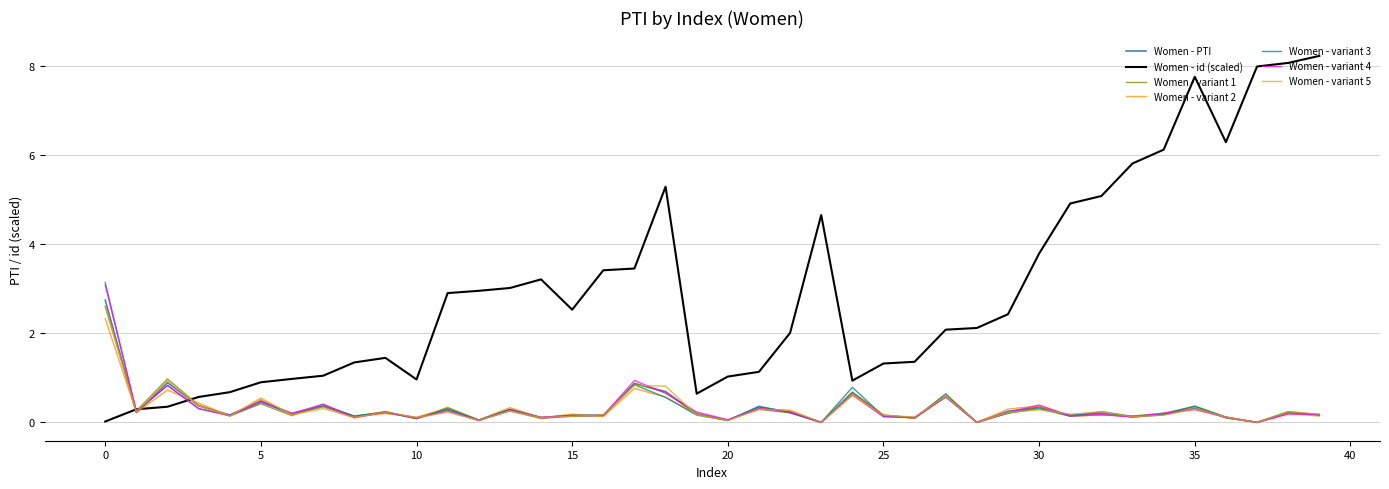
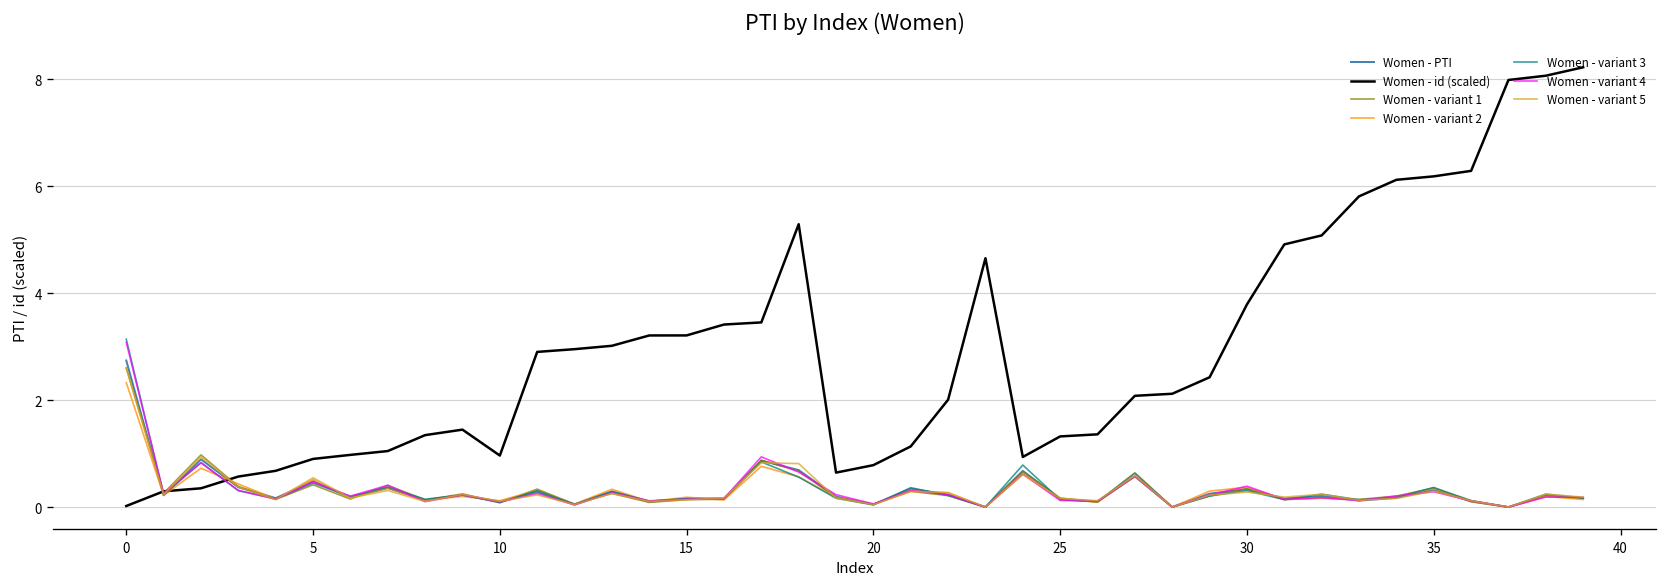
Women - id (scaled), 15: 2.5 -> 3.2
Women - id (scaled), 20: 1.0 -> 0.8
Women - id (scaled), 35: 7.8 -> 6.2
